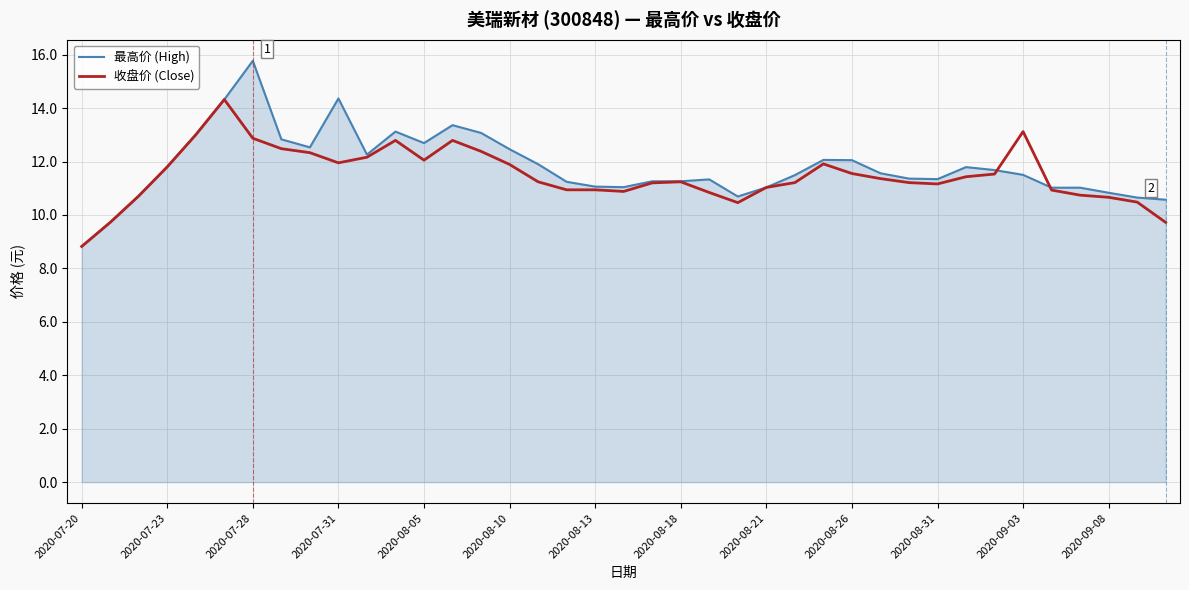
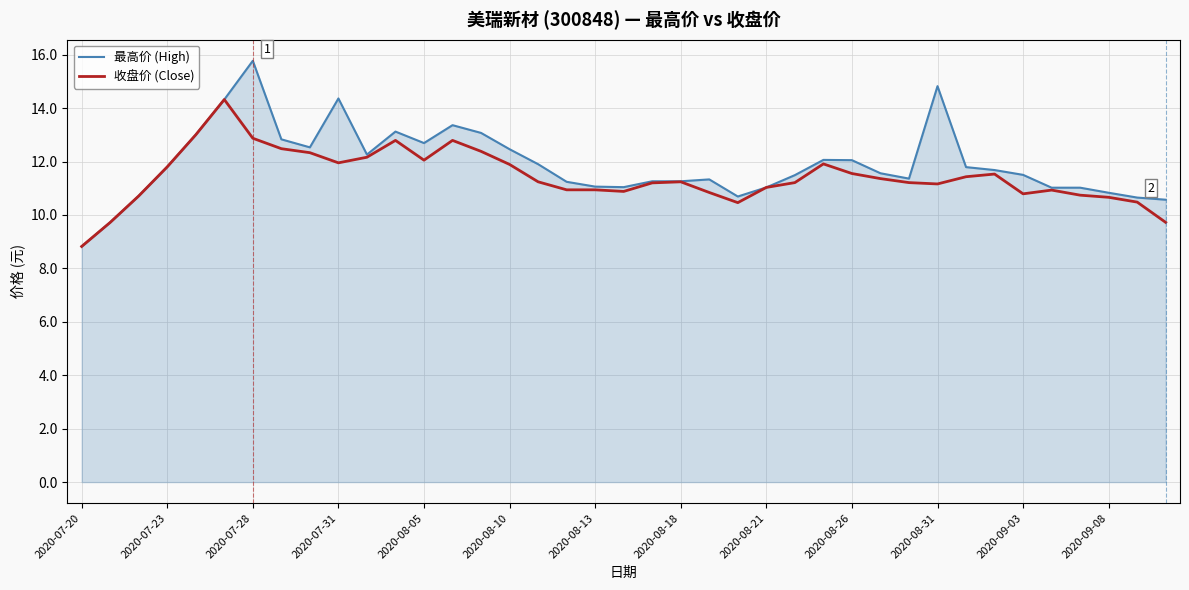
最高价 (High), 2020-08-31: 11.3 -> 14.8
收盘价 (Close), 2020-09-03: 13.1 -> 10.8
